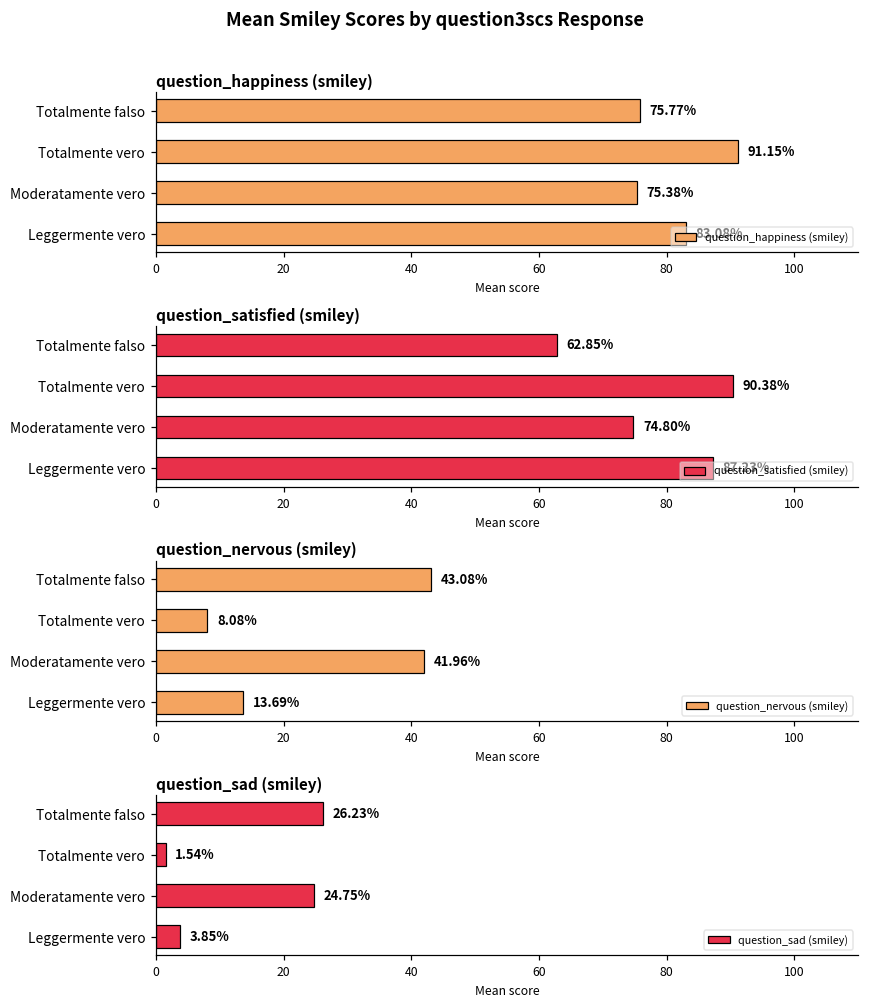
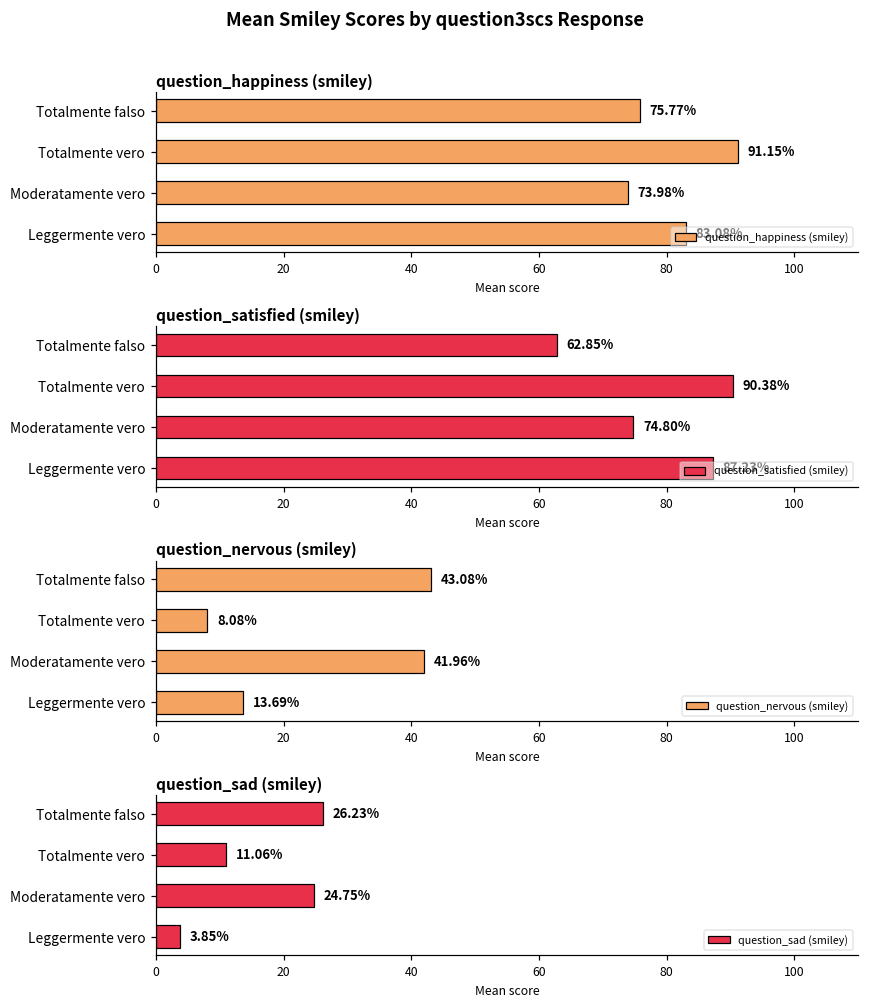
question_happiness (smiley), Moderatamente vero: 75.38% -> 73.98%
question_sad (smiley), Totalmente vero: 1.54% -> 11.06%
